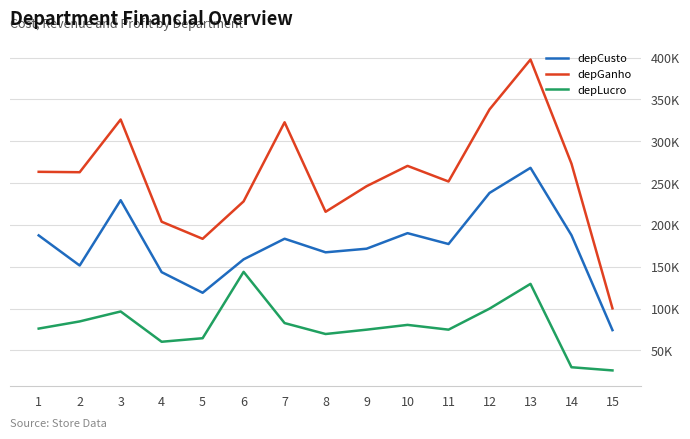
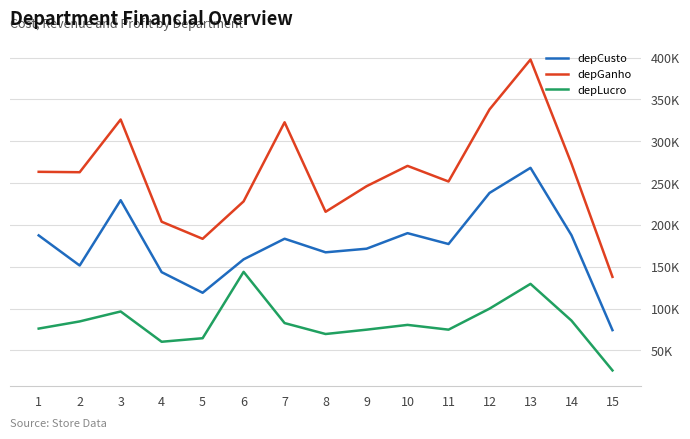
depLucro, 14: 30000 -> 90000
depGanho, 15: 100000 -> 140000
